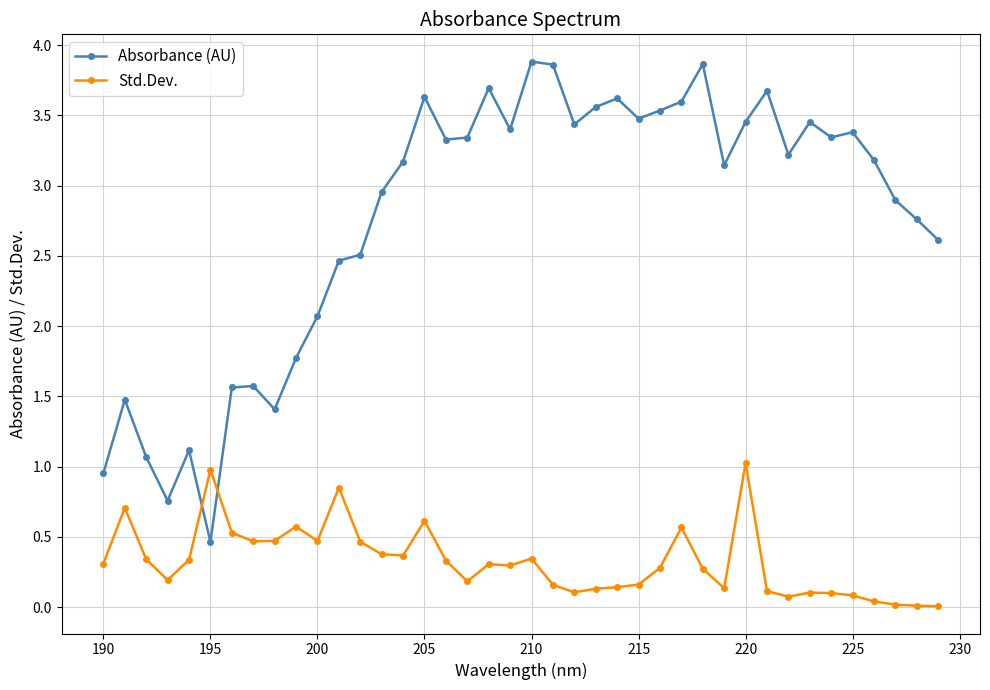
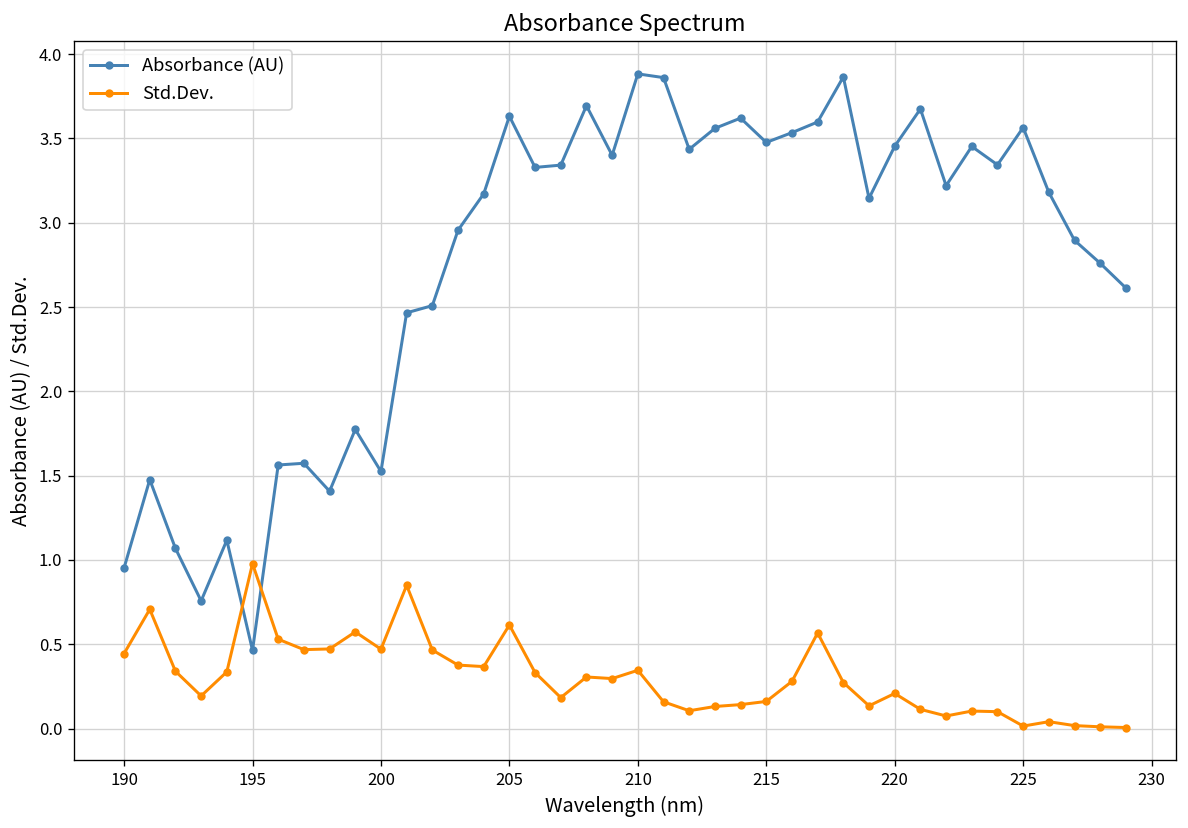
Std.Dev., 190: 0.31 -> 0.45
Absorbance (AU), 200: 2.07 -> 1.52
Std.Dev., 220: 1.03 -> 0.21
Absorbance (AU), 225: 3.38 -> 3.56
Std.Dev., 225: 0.08 -> 0.01
